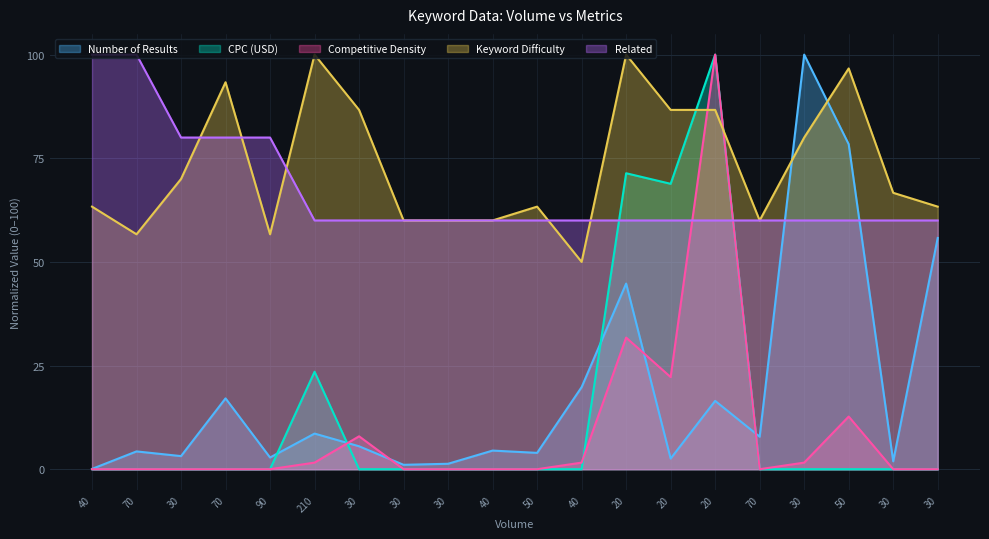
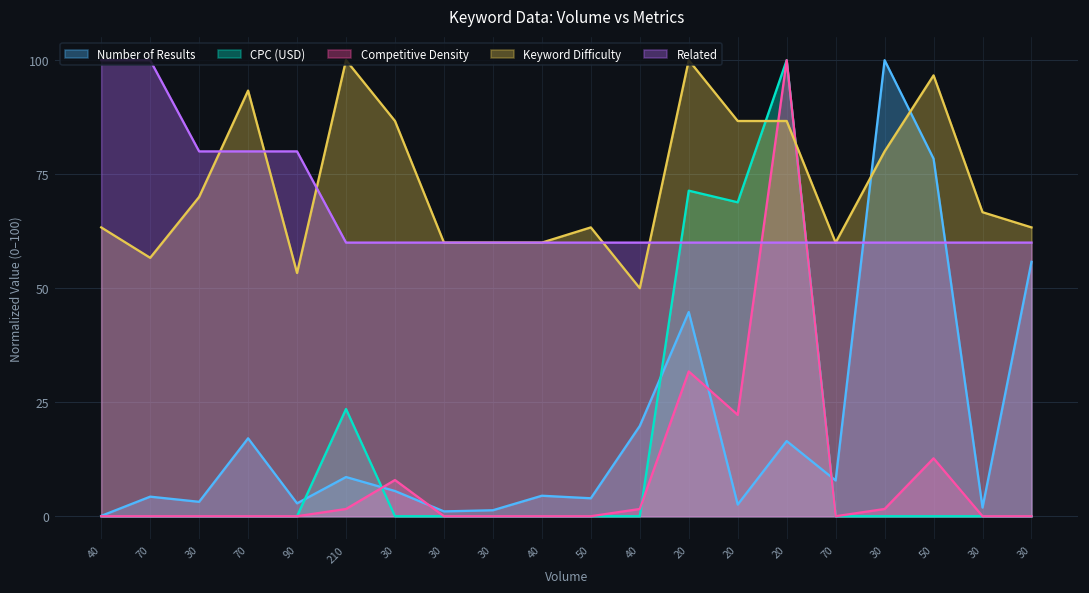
Keyword Difficulty, 90: 57 -> 53
